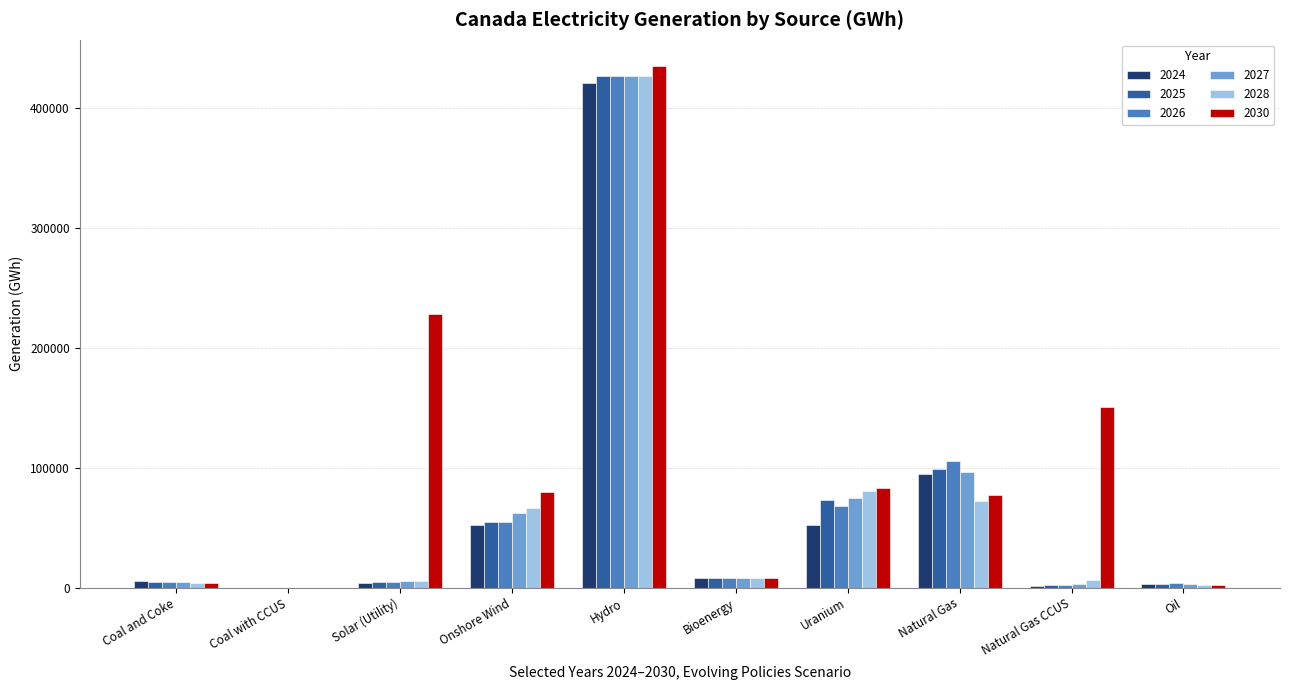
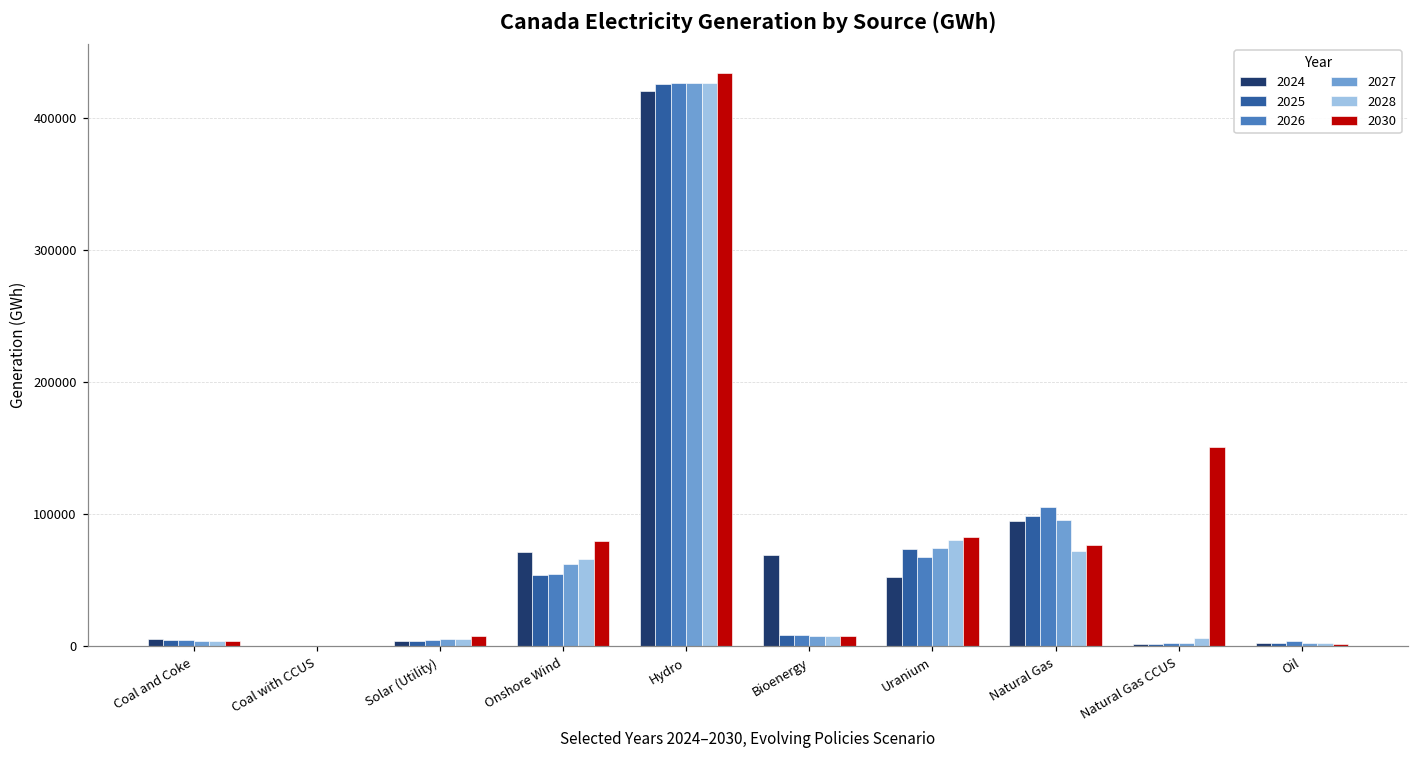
2030, Solar (Utility): 228000 -> 8000
2024, Onshore Wind: 52000 -> 72000
2024, Bioenergy: 8000 -> 69000
